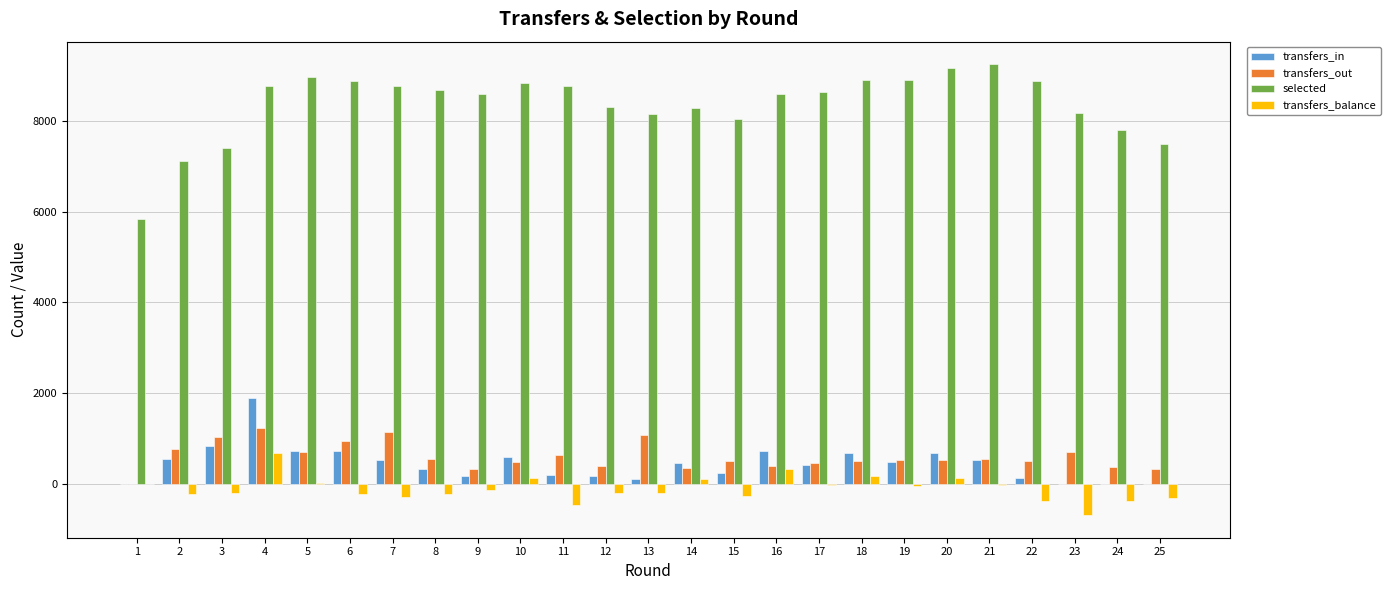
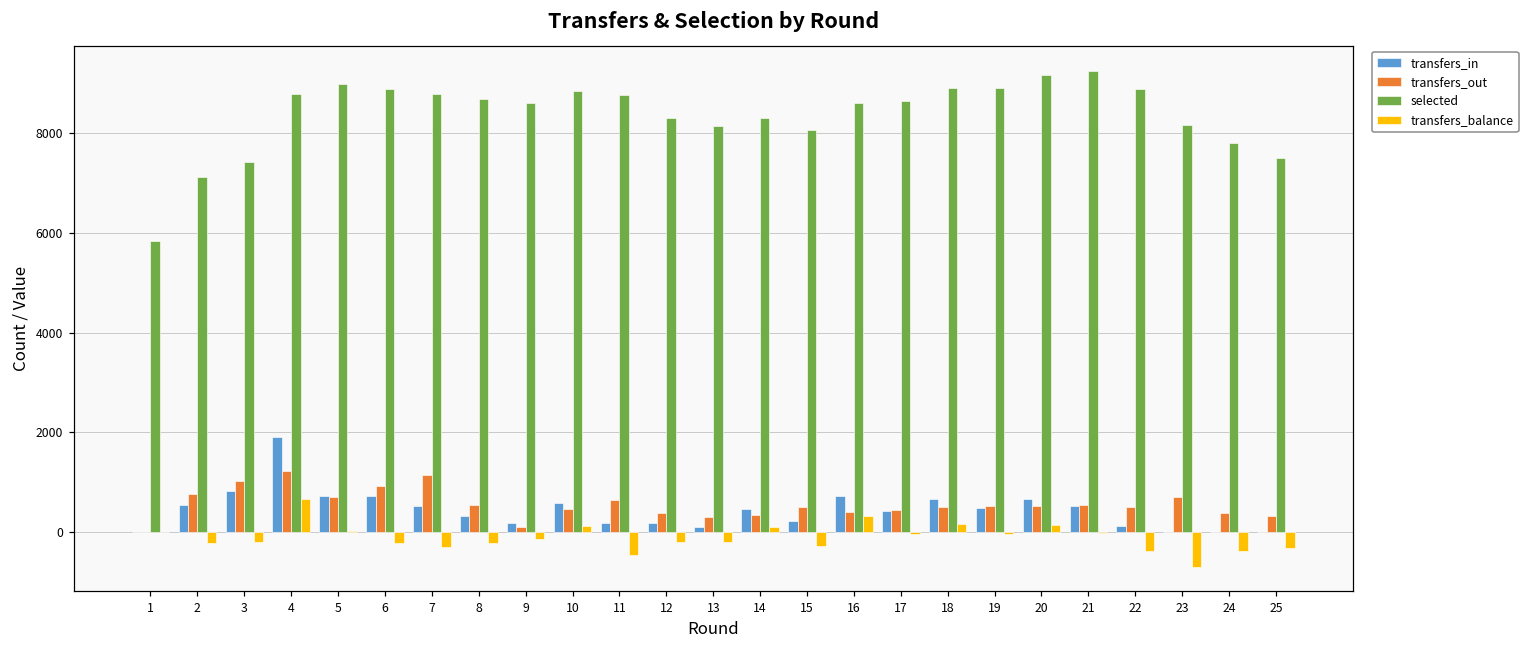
transfers_out, 9: 300 -> 100
transfers_out, 13: 1100 -> 300
